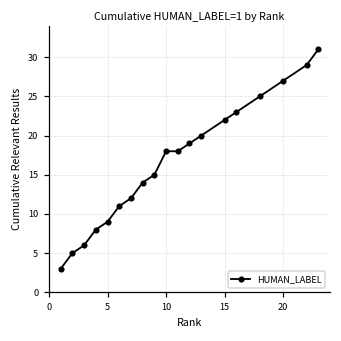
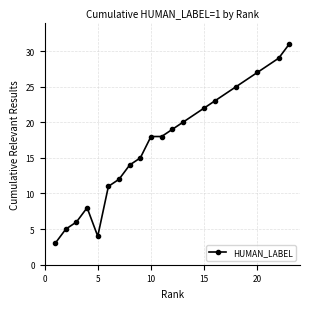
5: 9 -> 4
